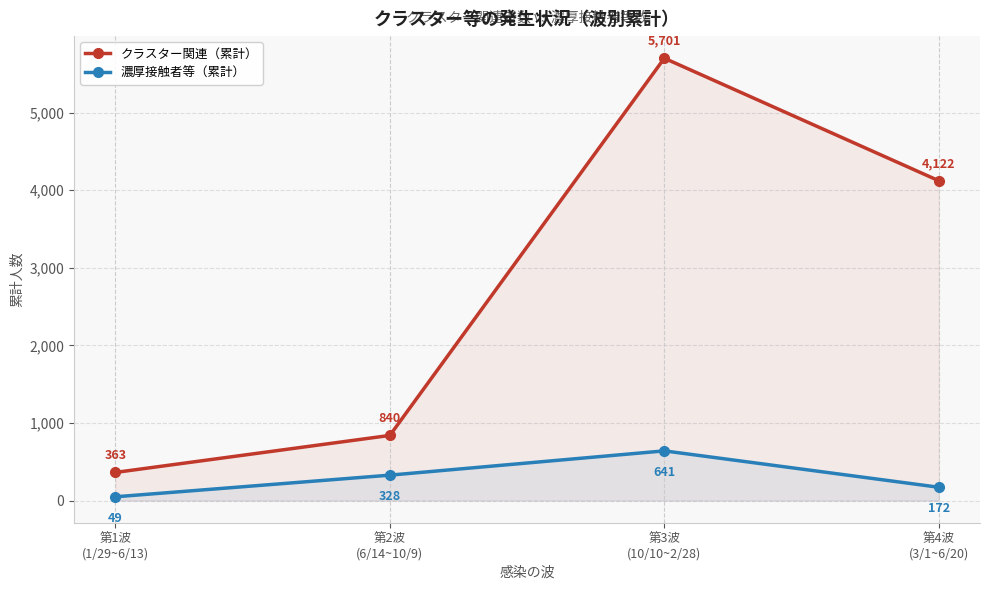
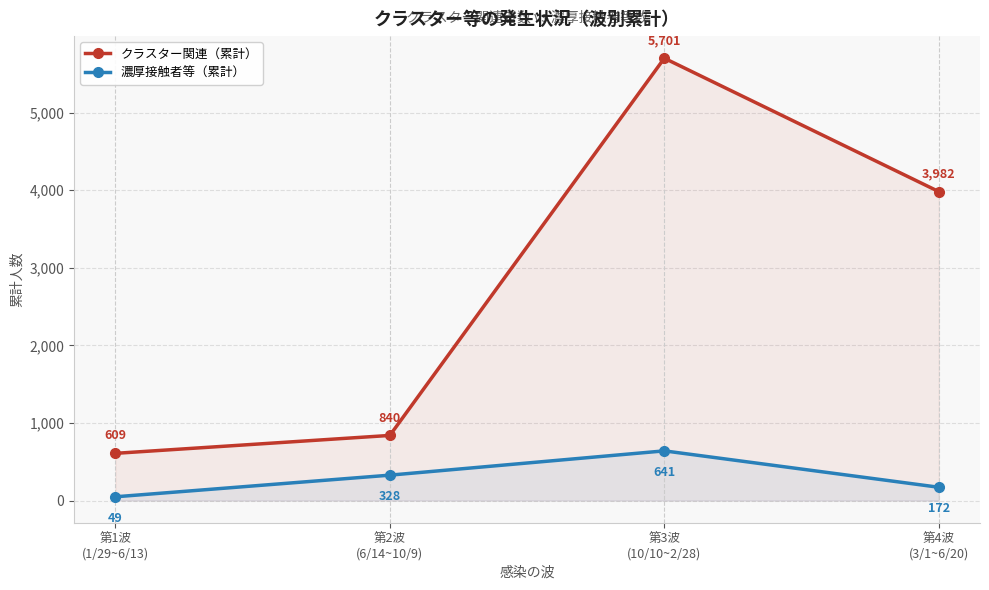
クラスター関連（累計）, 第1波 (1/29~6/13): 363 -> 609
クラスター関連（累計）, 第4波 (3/1~6/20): 4,122 -> 3,982
